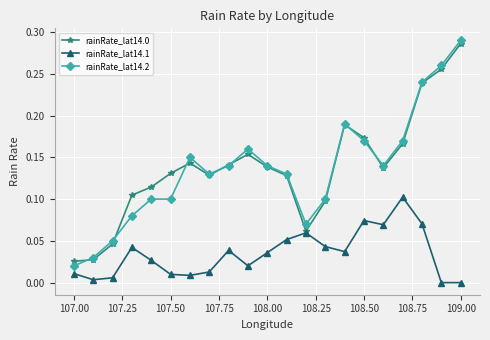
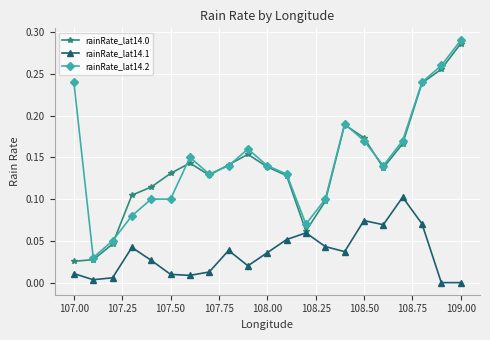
rainRate_lat14.2, 107.00: 0.02 -> 0.24
